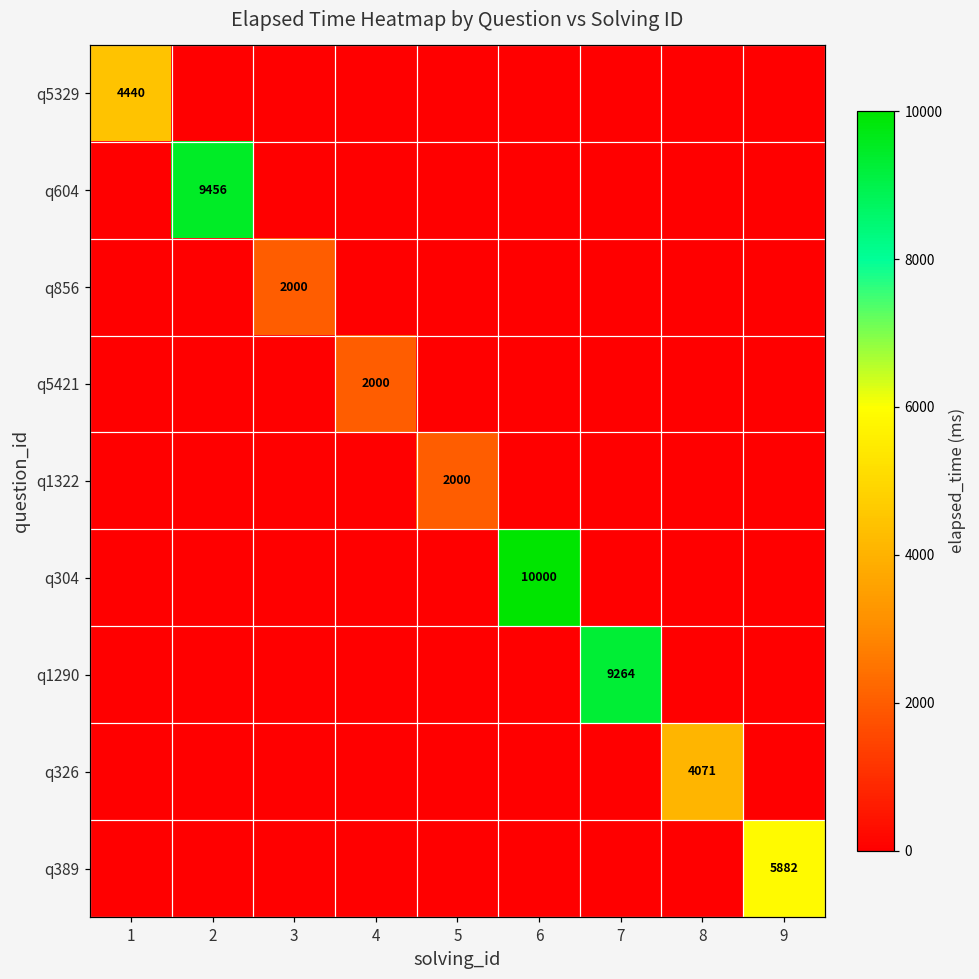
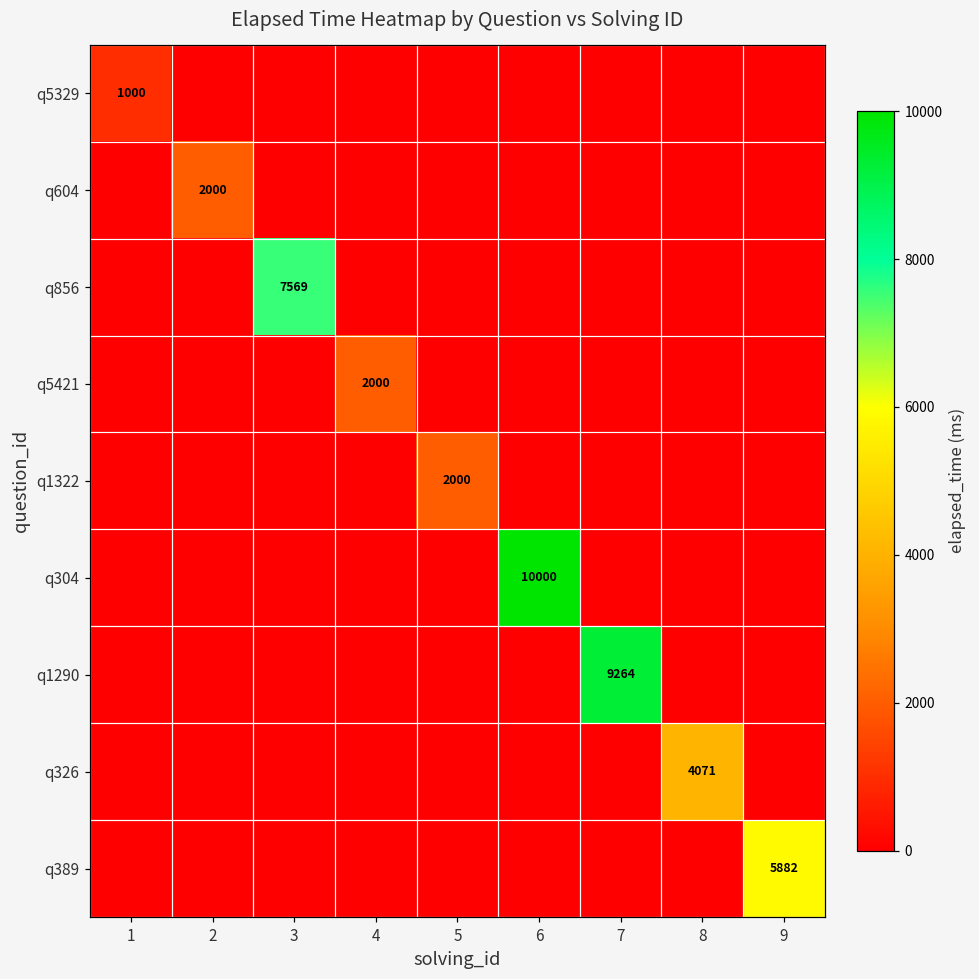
q5329, 1: 4440 -> 1000
q604, 2: 9456 -> 2000
q856, 3: 2000 -> 7569
